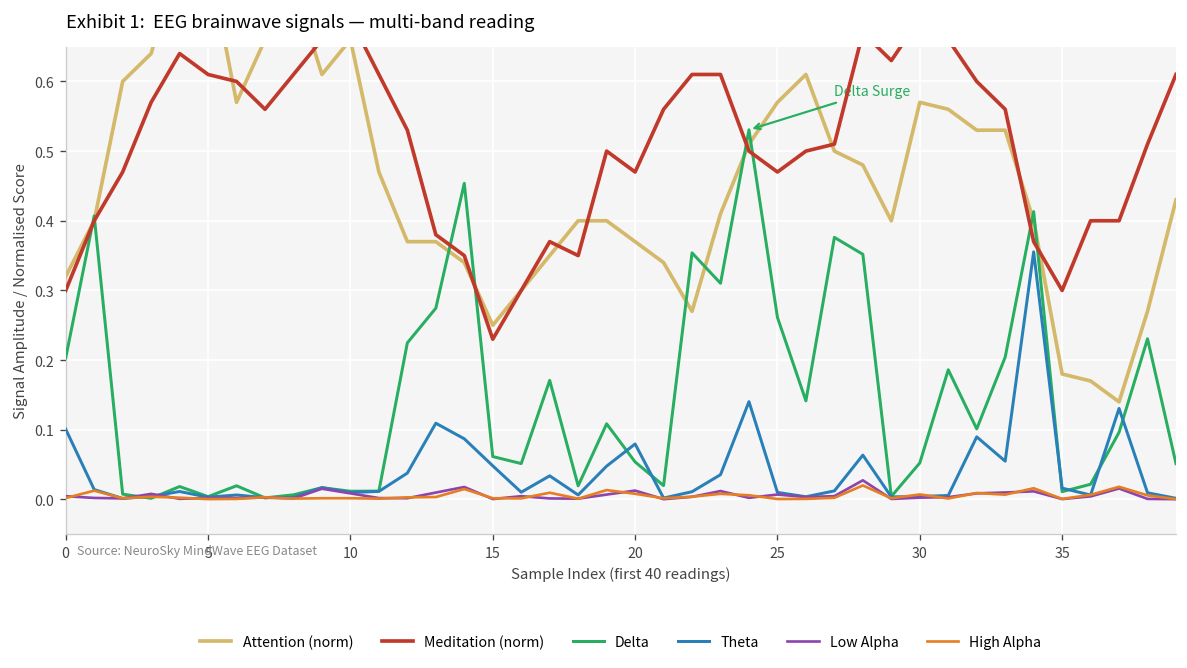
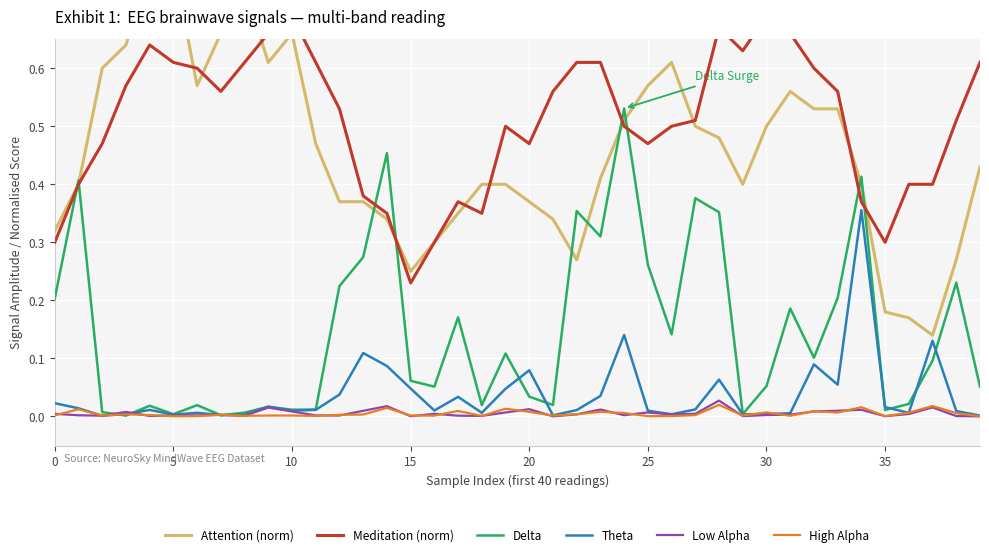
Theta, 0: 0.10 -> 0.02
Delta, 20: 0.05 -> 0.03
Attention (norm), 30: 0.57 -> 0.50
